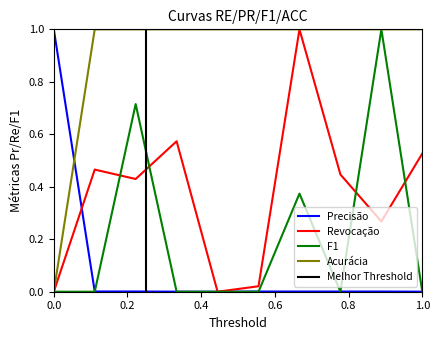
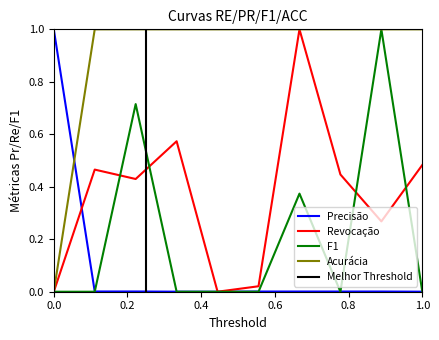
Revocação, 1.0: 0.53 -> 0.48
